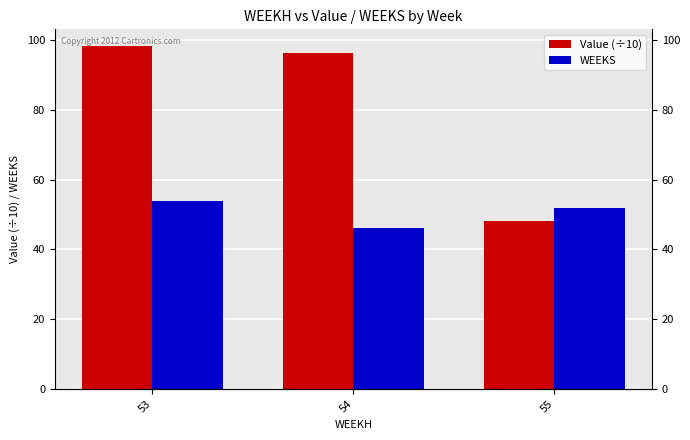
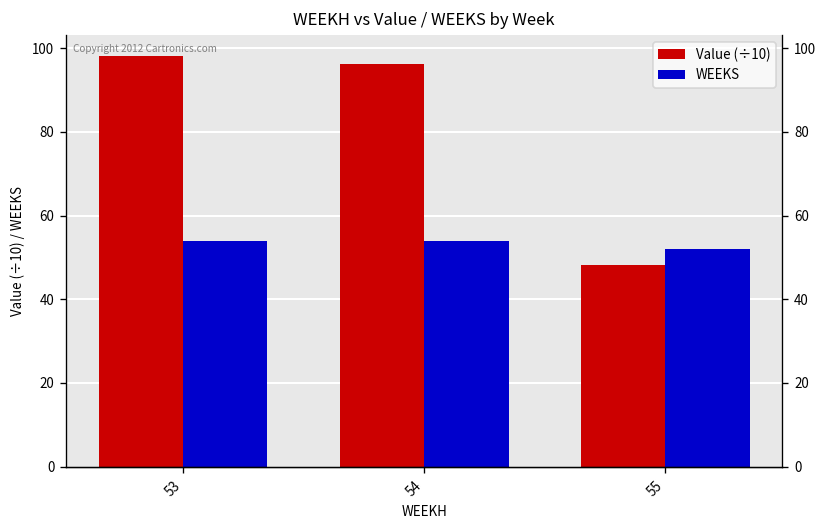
WEEKS, 54: 46 -> 54
